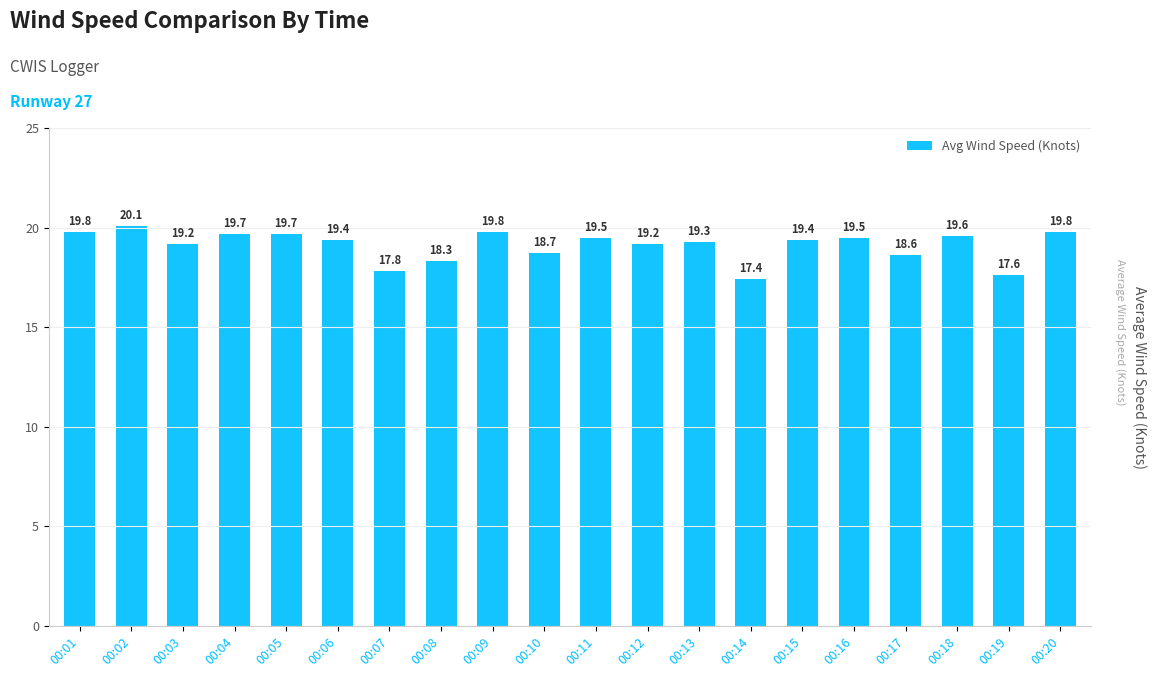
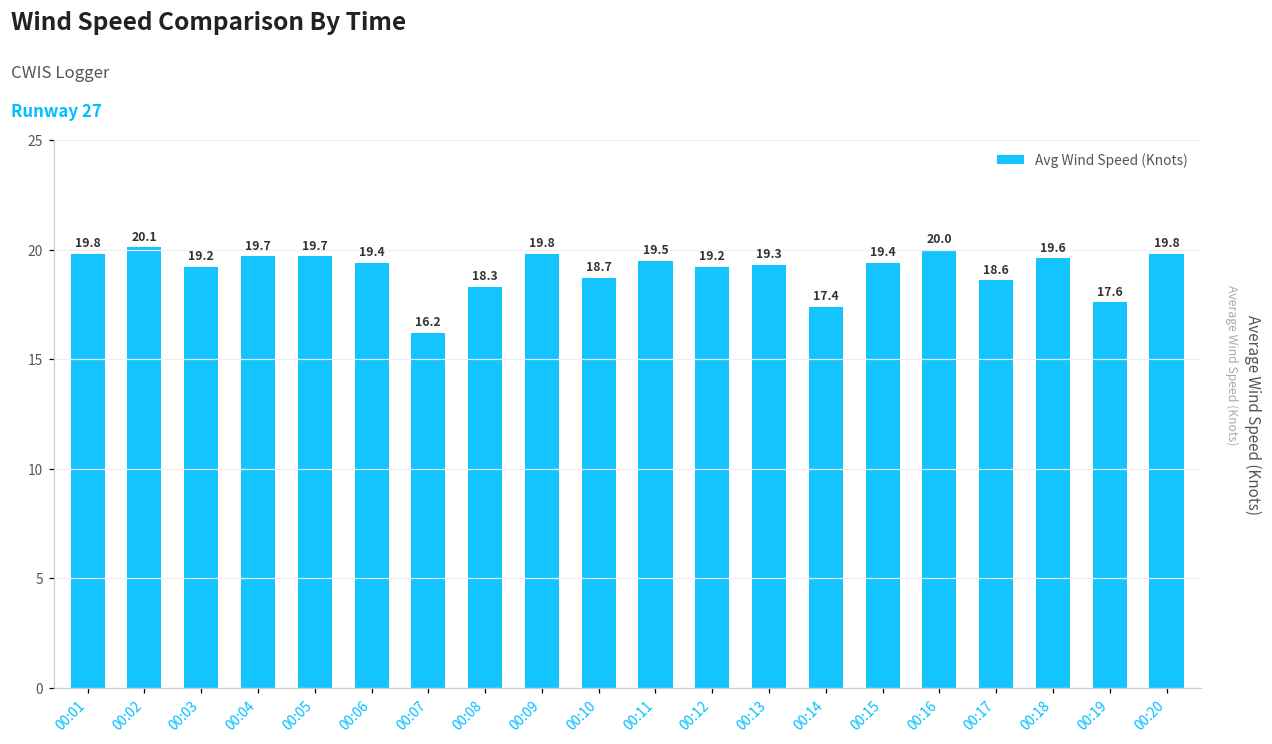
00:07: 17.8 -> 16.2
00:16: 19.5 -> 20.0
